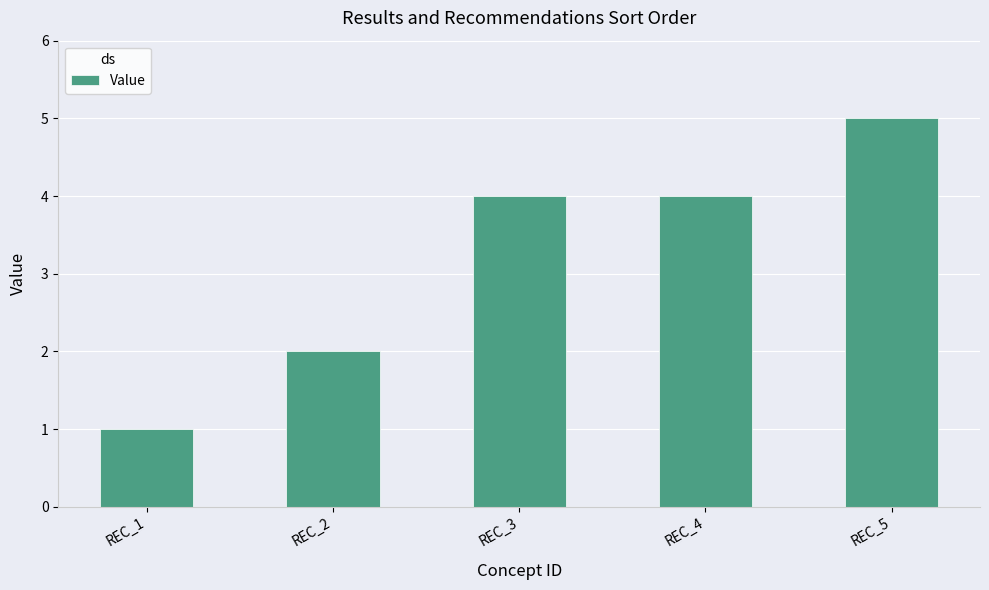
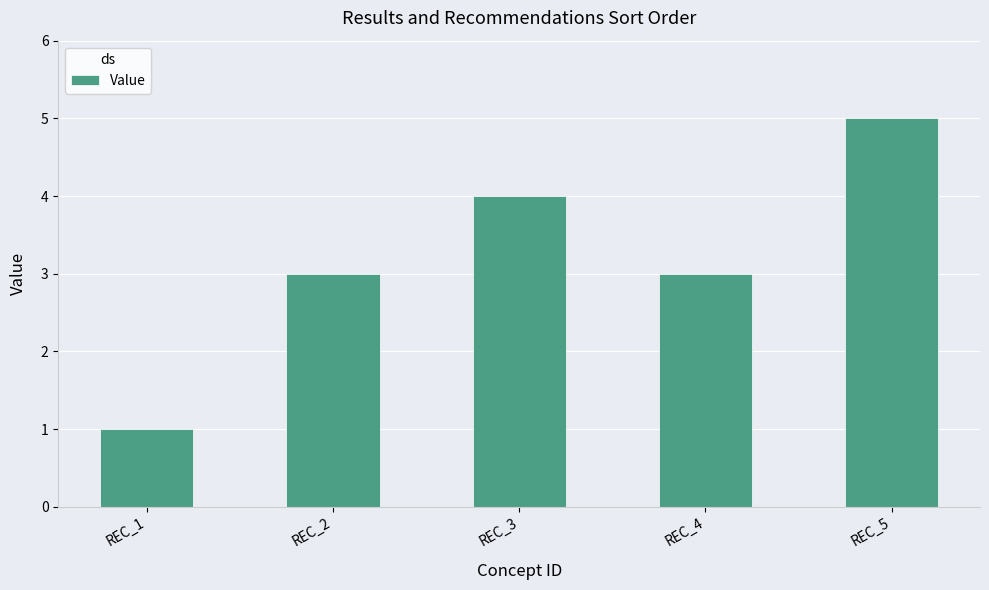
REC_2: 2 -> 3
REC_4: 4 -> 3
